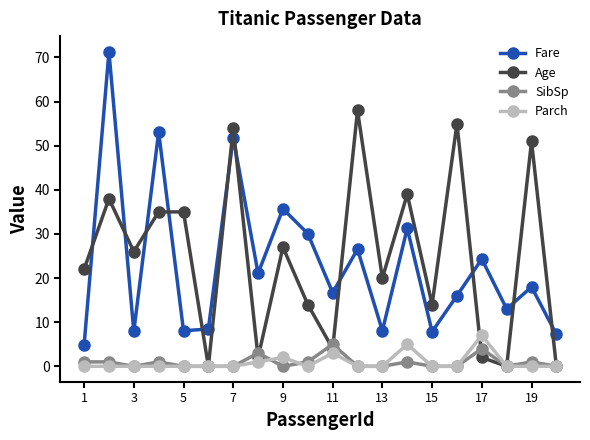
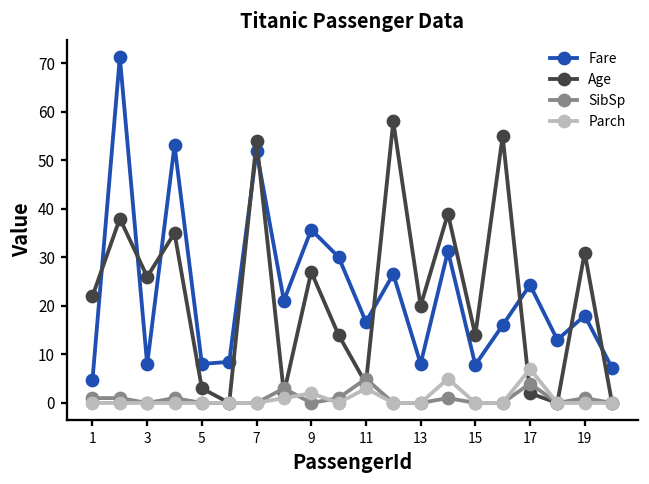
Age, 5: 35 -> 3
Age, 19: 51 -> 31
